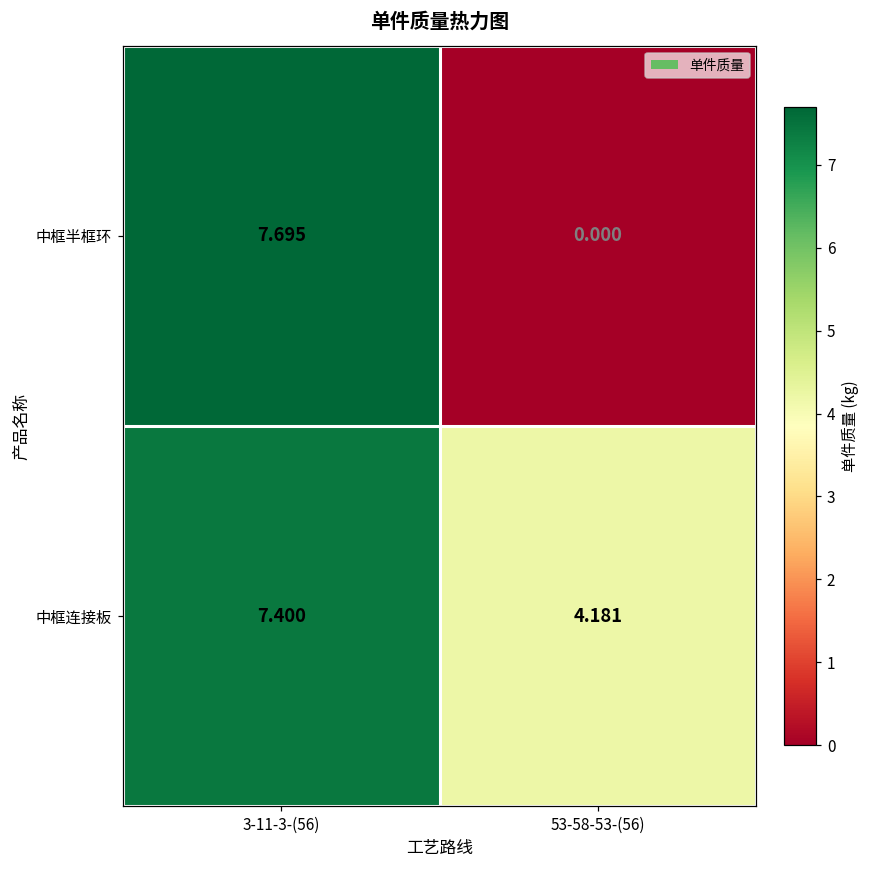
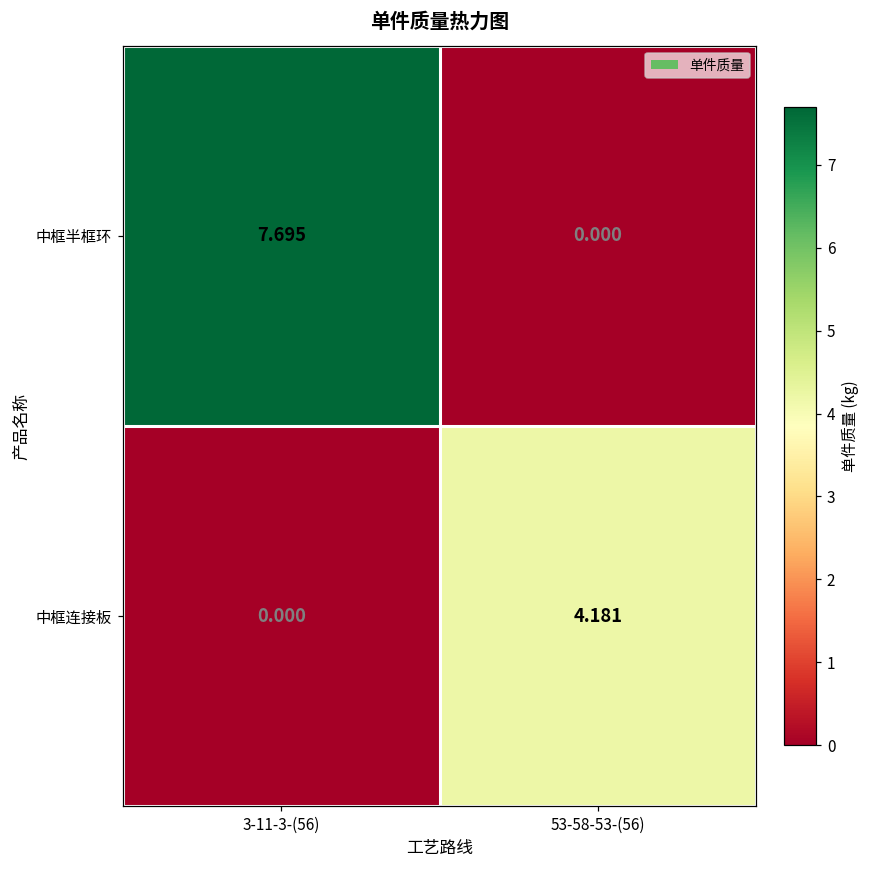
中框连接板, 3-11-3-(56): 7.400 -> 0.000
